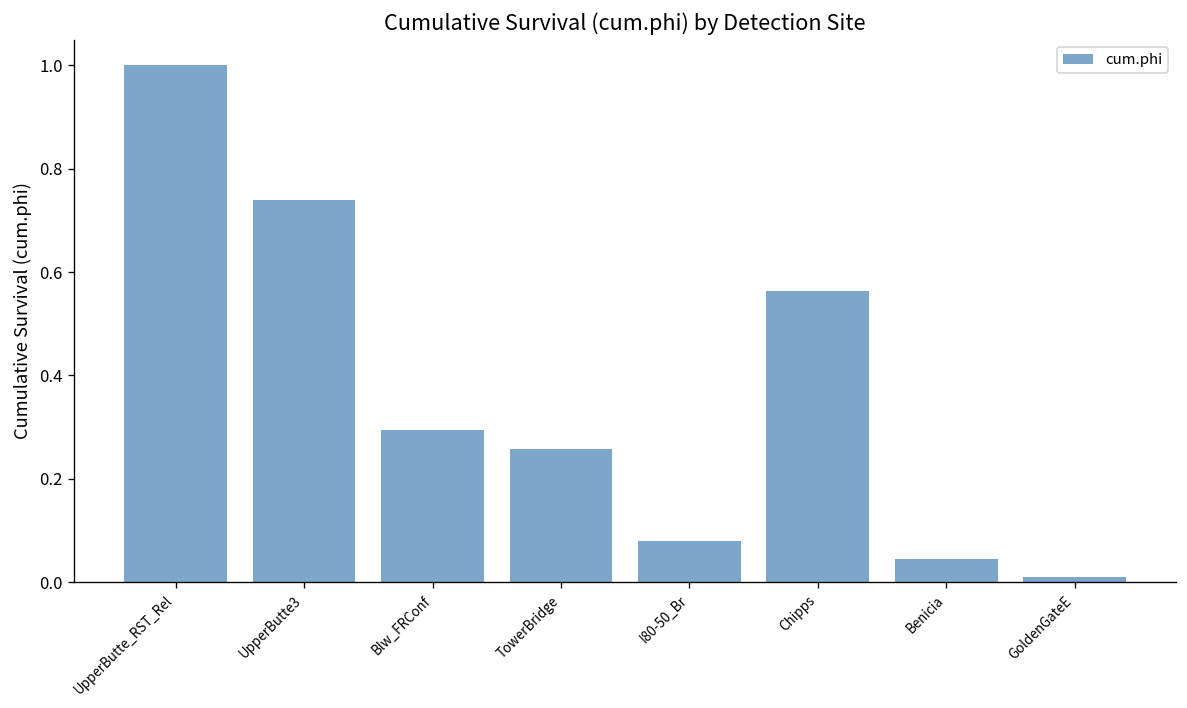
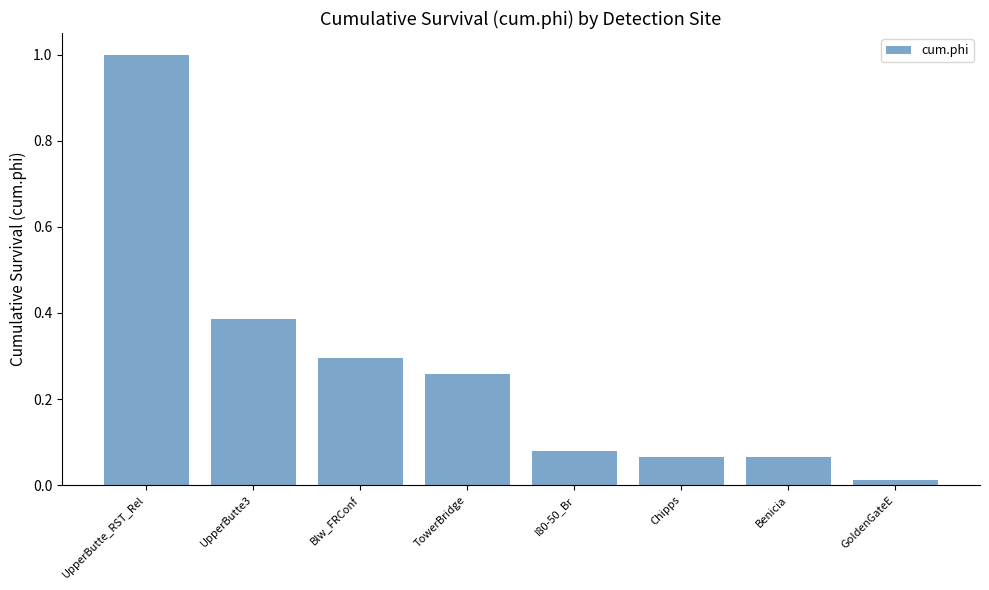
UpperButte3: 0.74 -> 0.39
Chipps: 0.56 -> 0.07
Benicia: 0.04 -> 0.07
